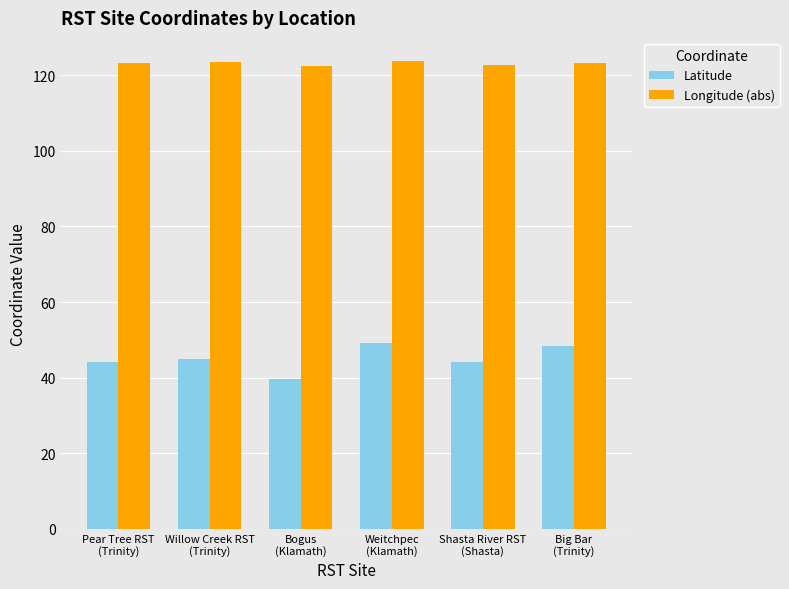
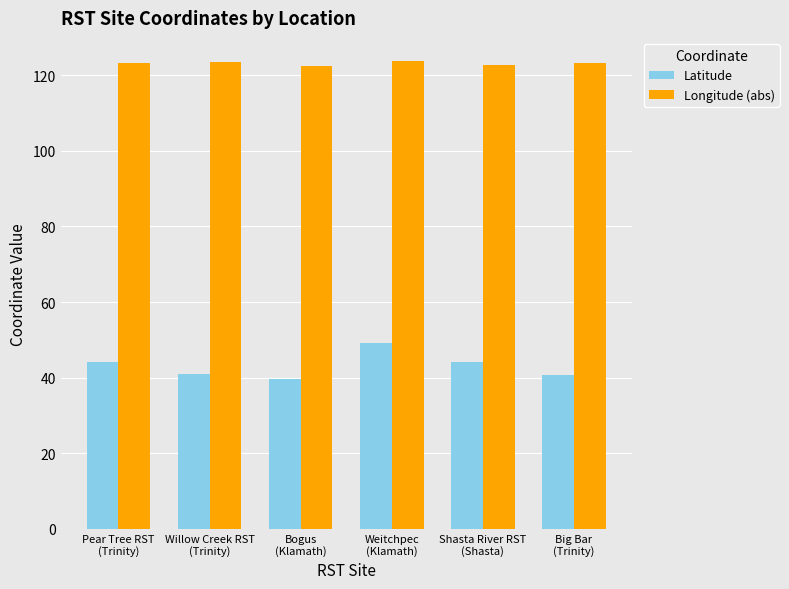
Latitude, Willow Creek RST (Trinity): 45 -> 41
Latitude, Big Bar (Trinity): 48 -> 41
